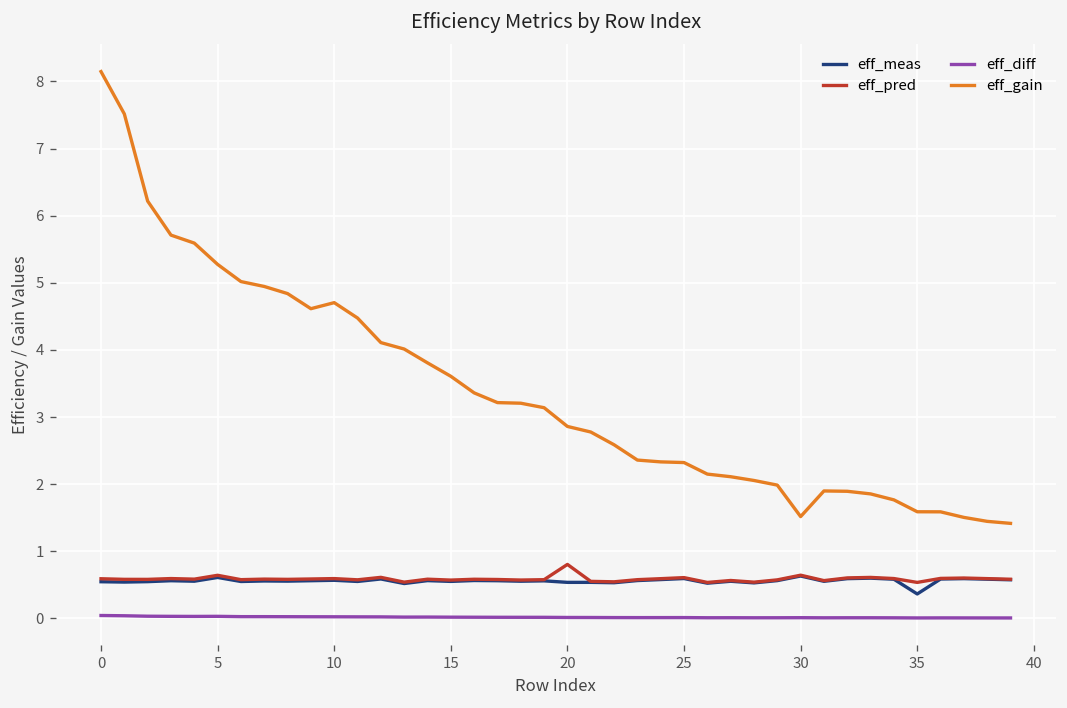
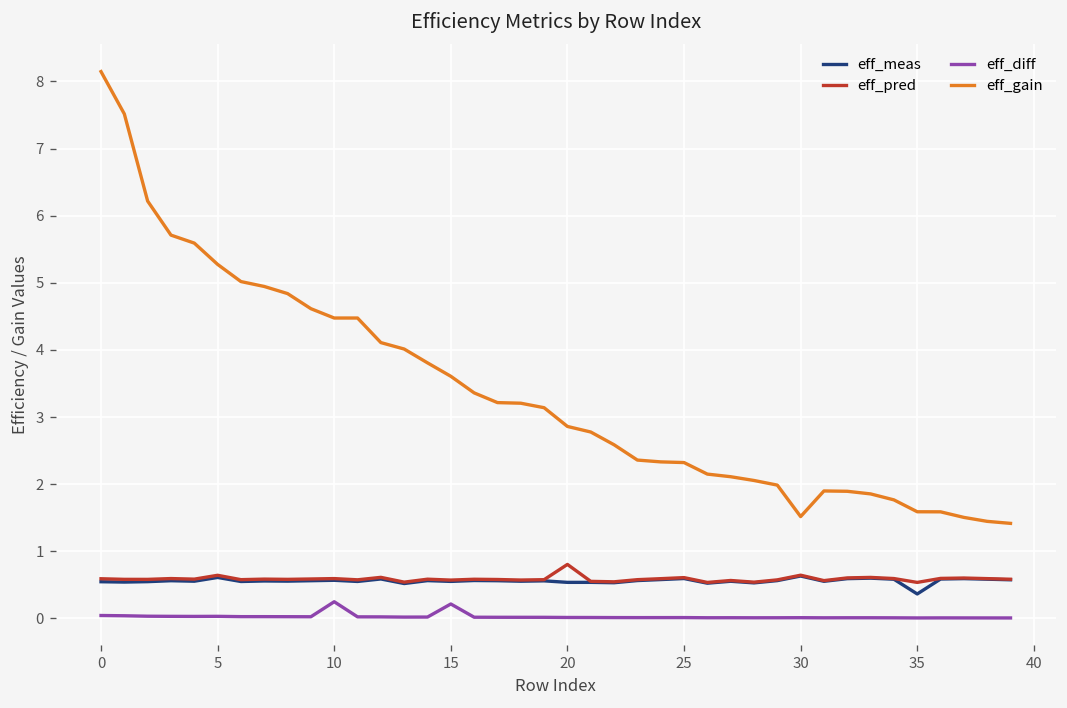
eff_diff, 10: 0.0 -> 0.2
eff_gain, 10: 4.7 -> 4.5
eff_diff, 15: 0.0 -> 0.2
